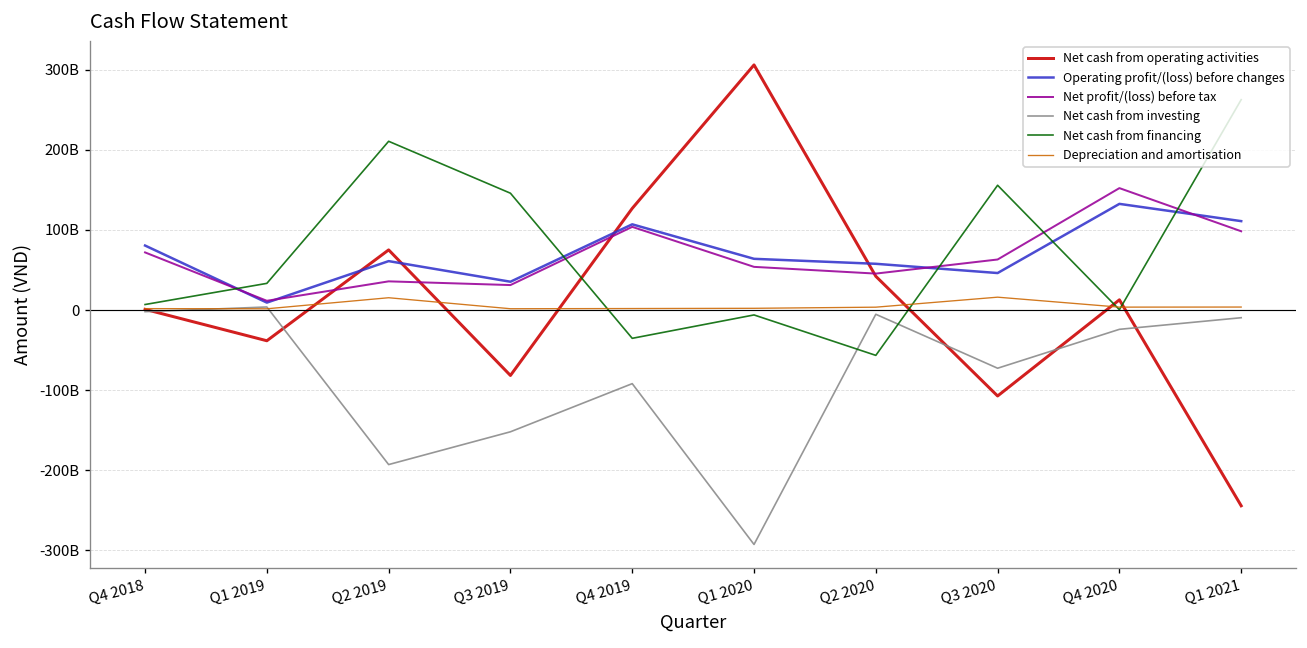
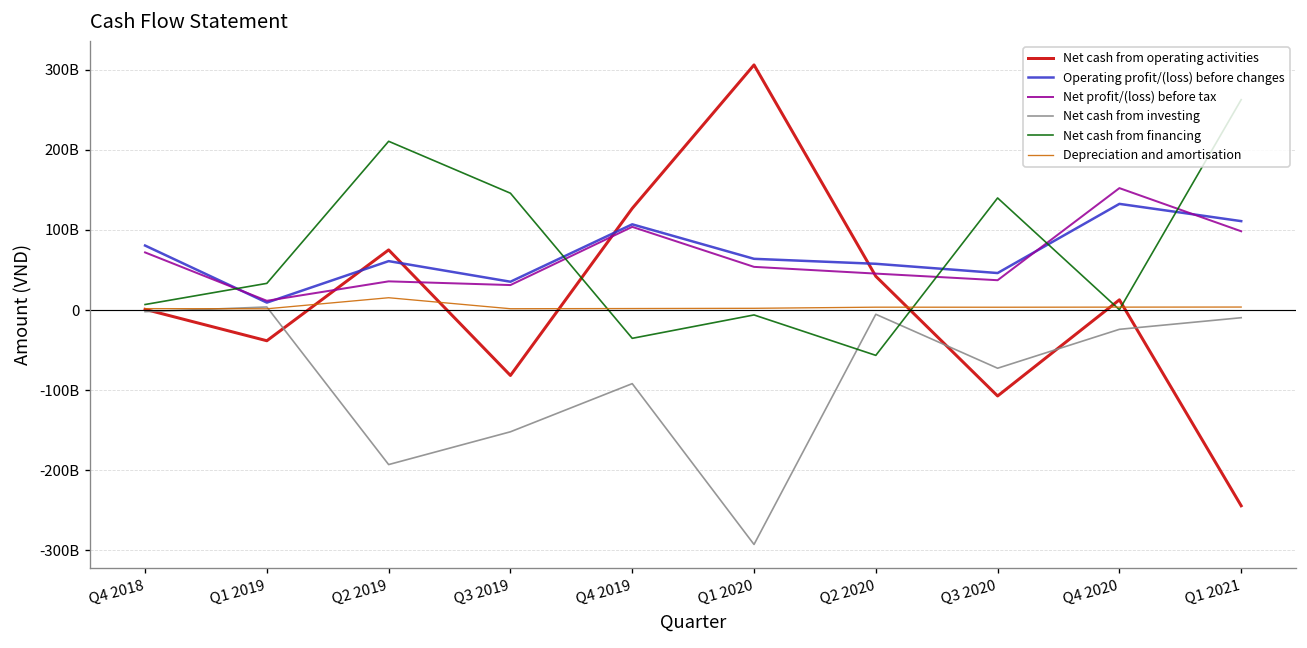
Net profit/(loss) before tax, Q3 2020: 60000000000 -> 40000000000
Net cash from financing, Q3 2020: 160000000000 -> 140000000000
Depreciation and amortisation, Q3 2020: 20000000000 -> 0
